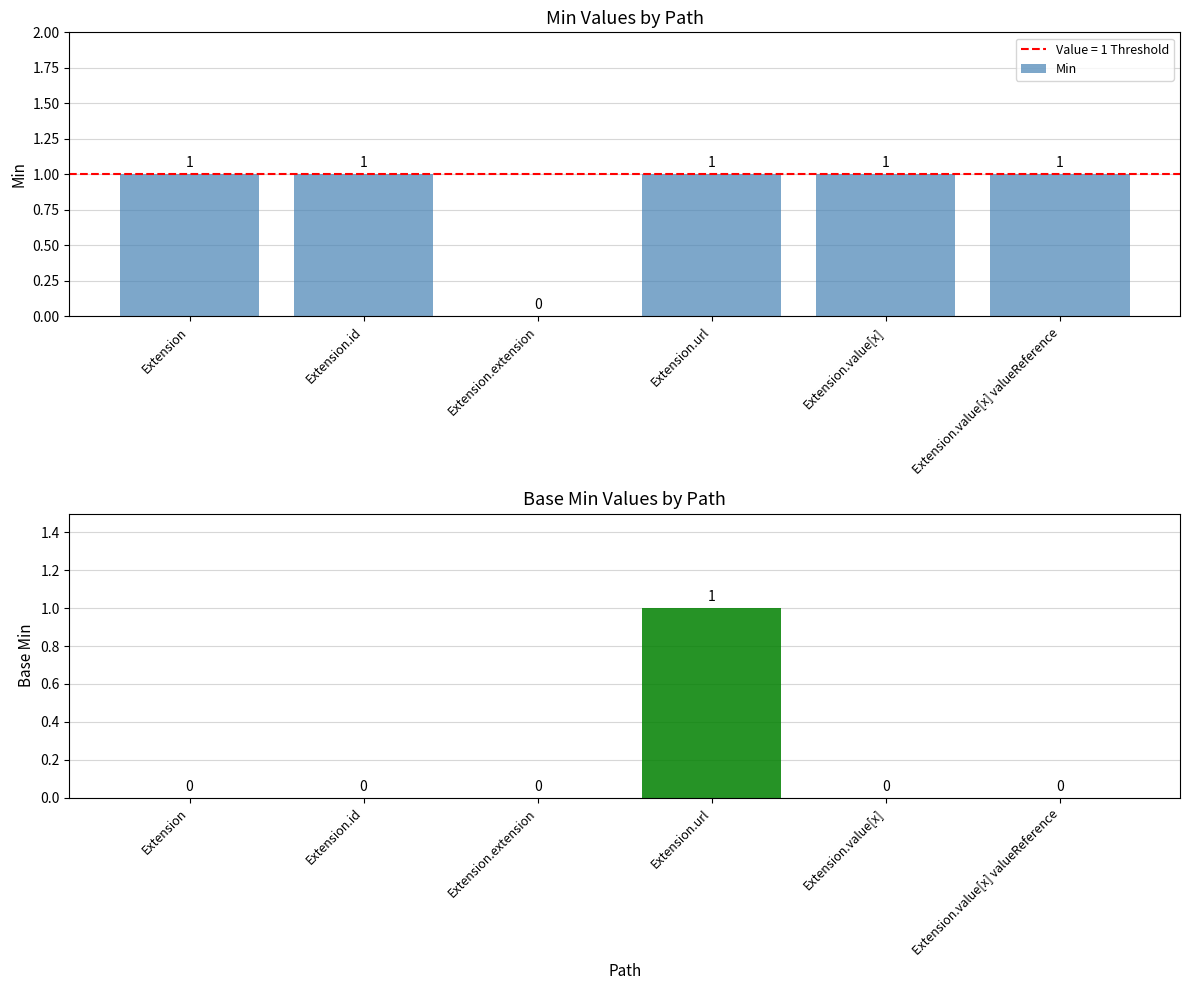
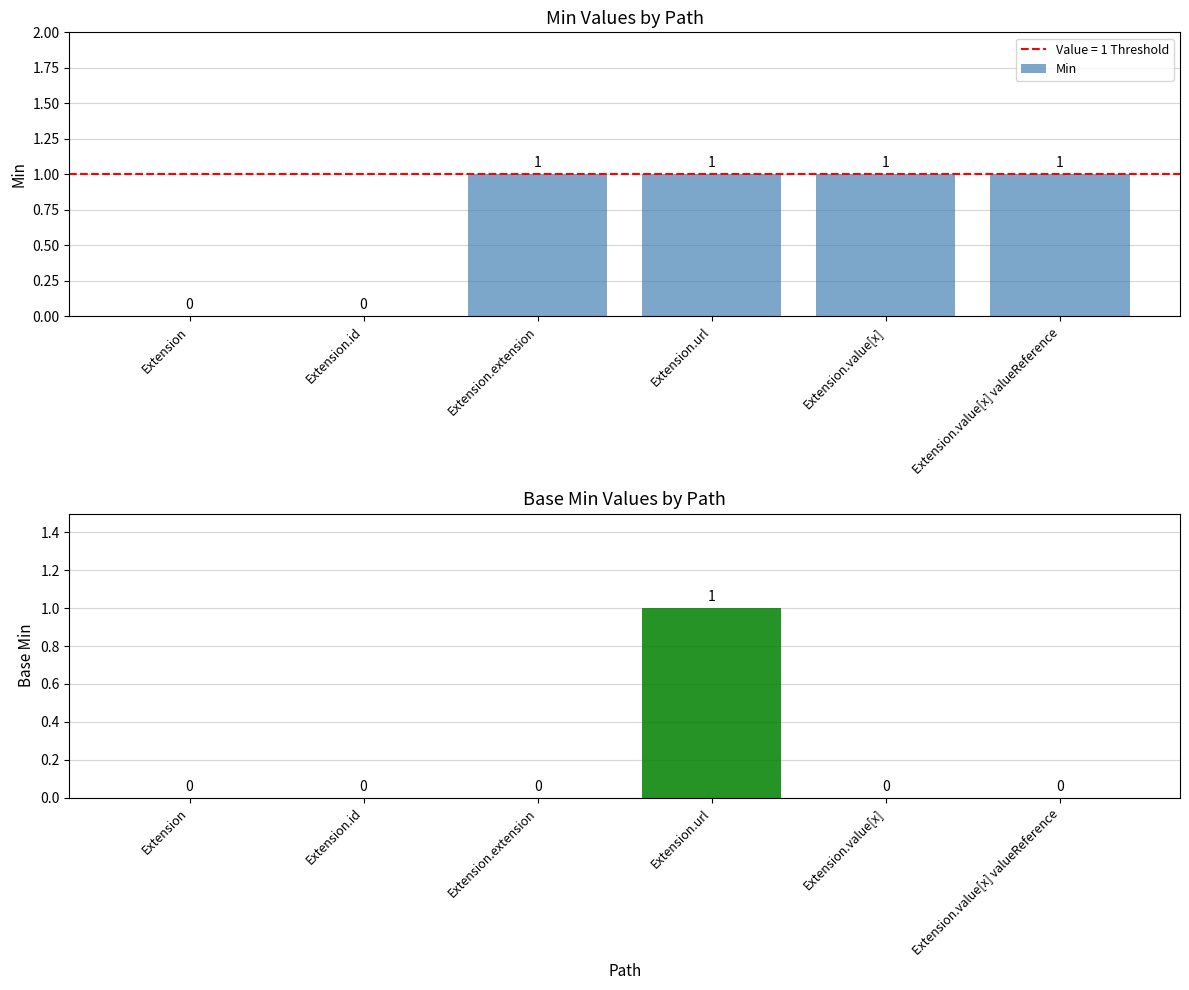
Min Values by Path, Extension: 1 -> 0
Min Values by Path, Extension.id: 1 -> 0
Min Values by Path, Extension.extension: 0 -> 1
